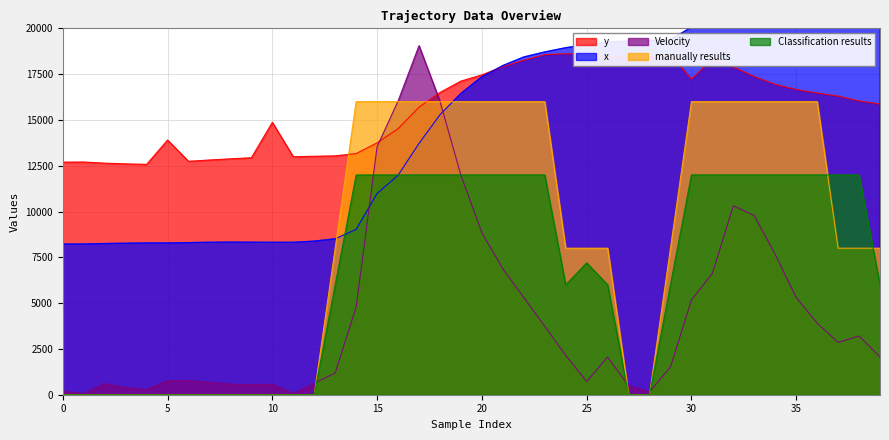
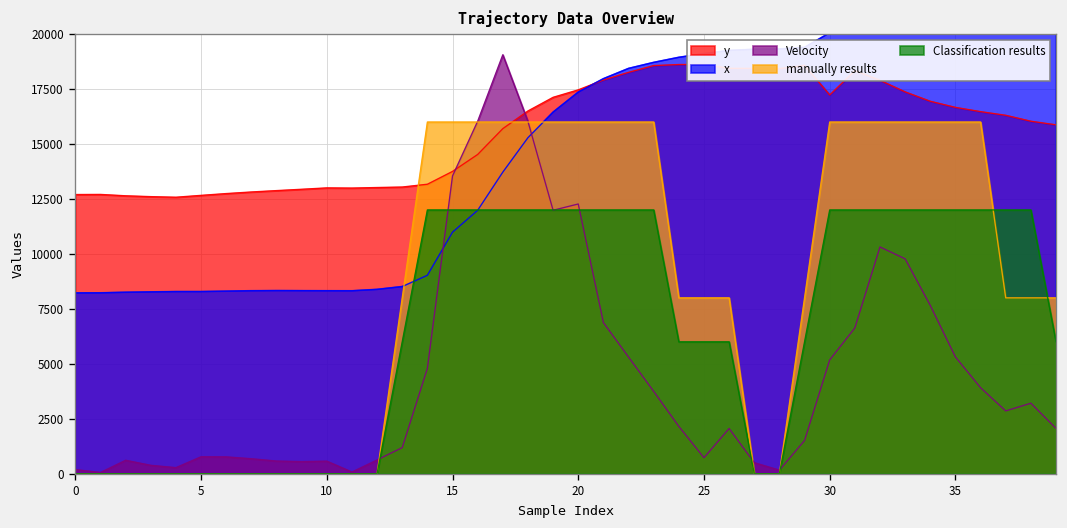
y, 5: 13900 -> 12700
y, 10: 14900 -> 13000
Velocity, 20: 8800 -> 12300
Classification results, 25: 7200 -> 6000
